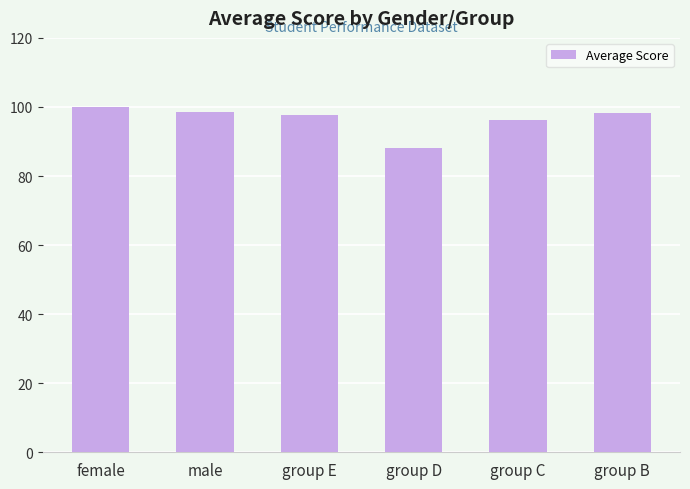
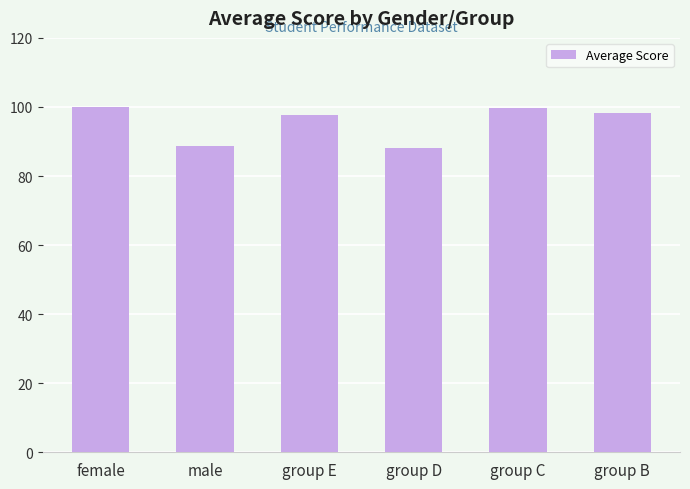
male: 99 -> 89
group C: 96 -> 100
